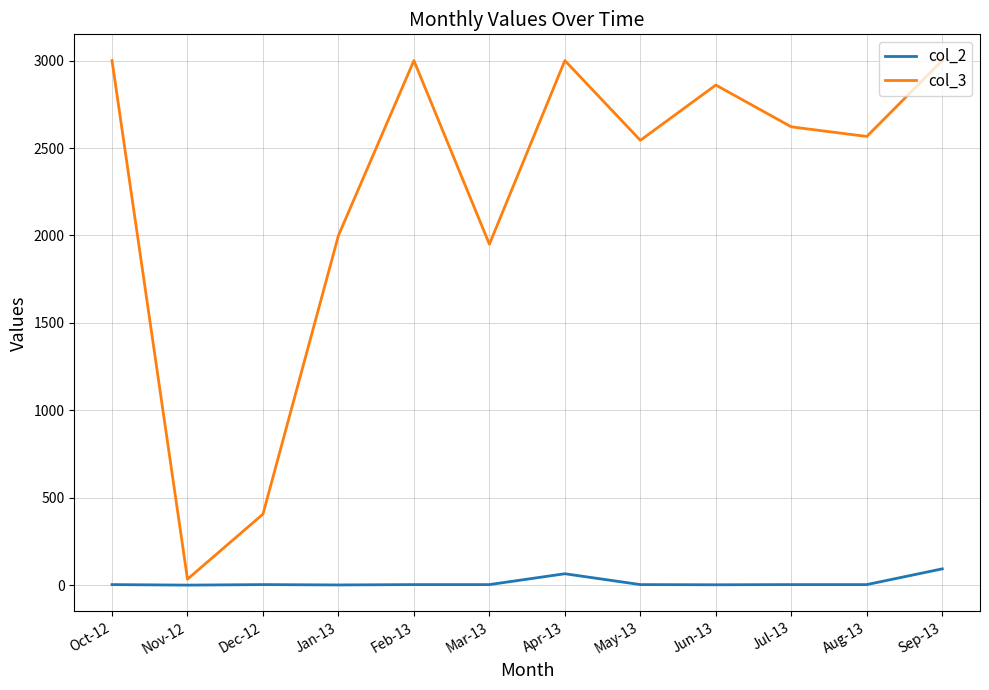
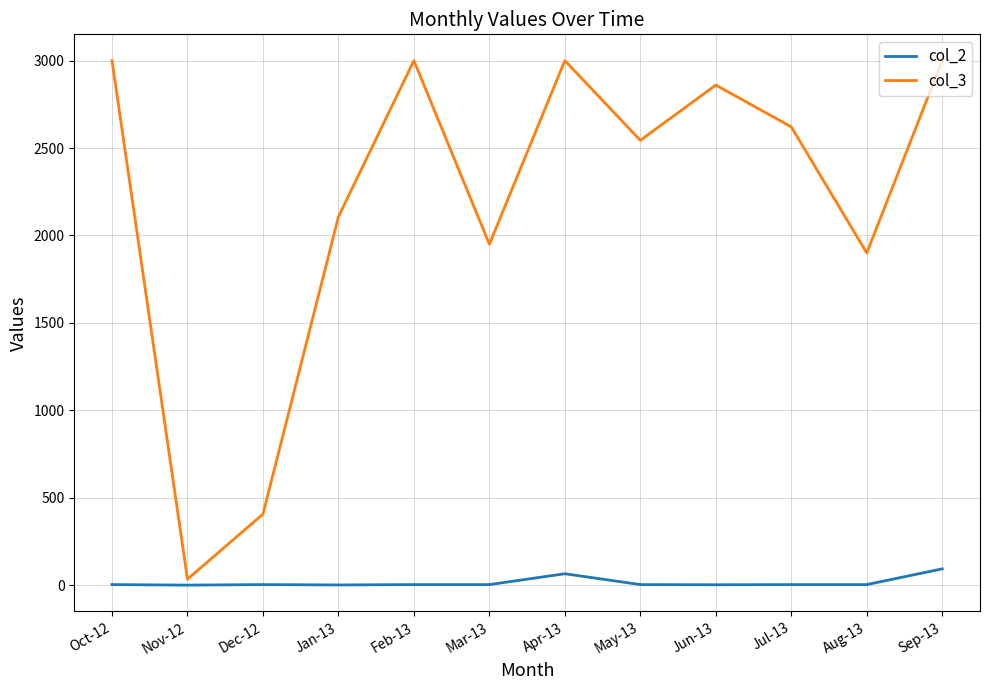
col_3, Jan-13: 2000 -> 2110
col_3, Aug-13: 2570 -> 1900
